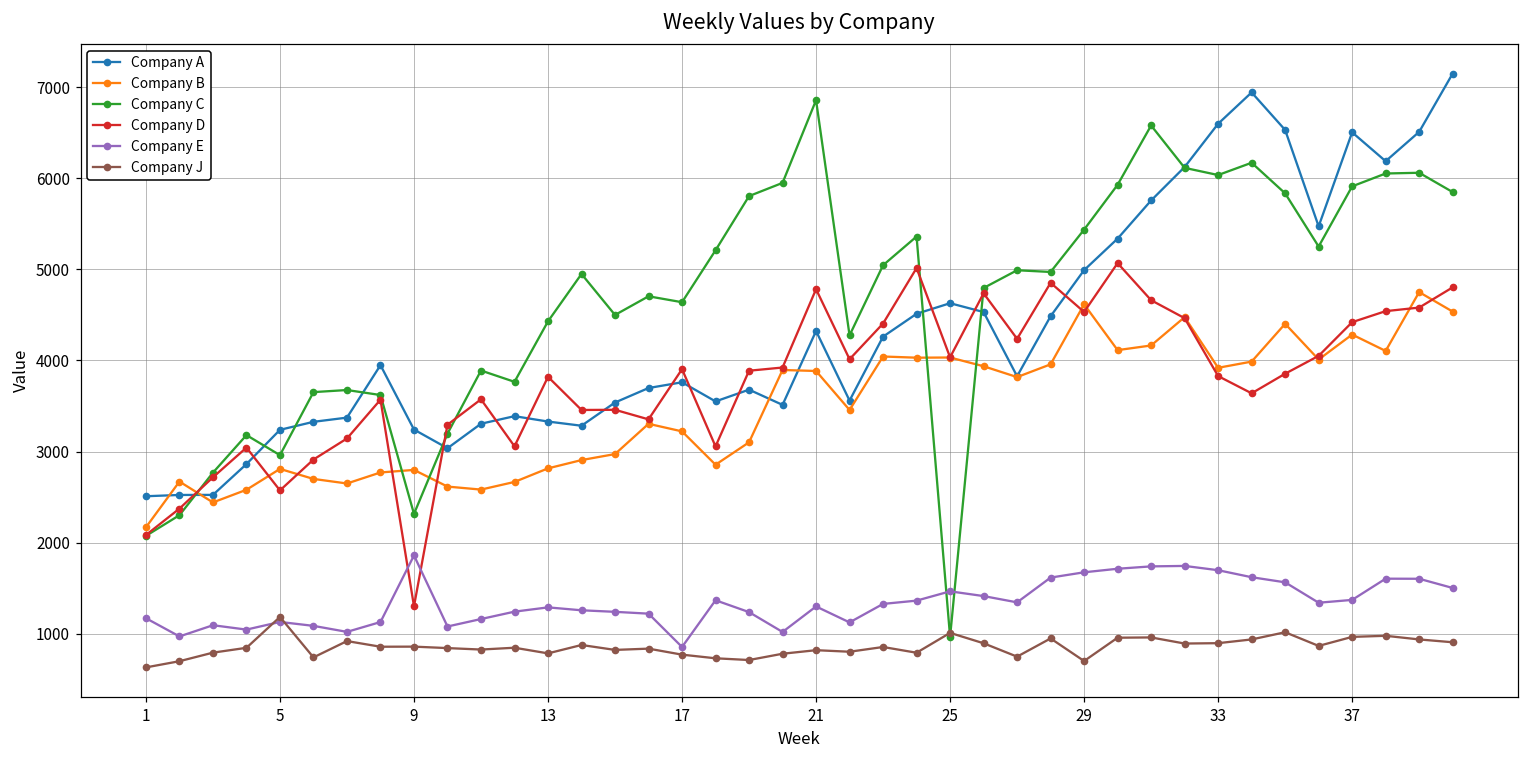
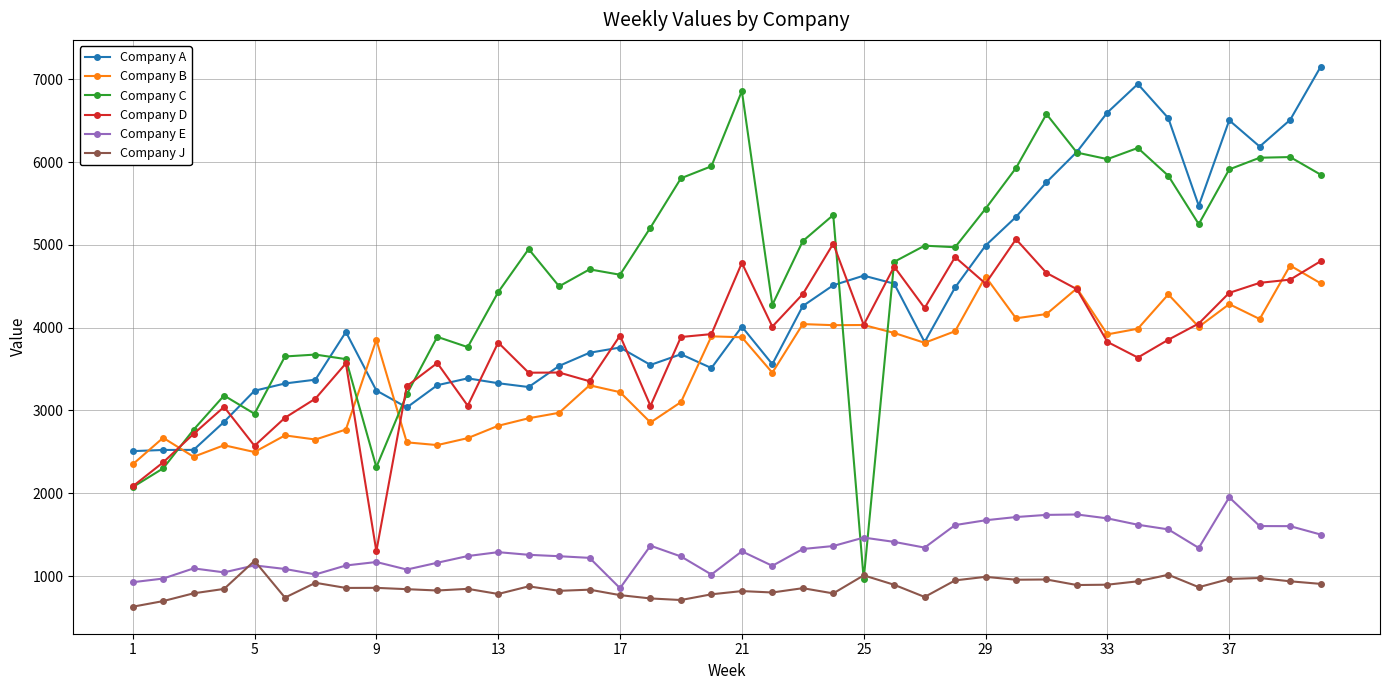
Company B, 1: 2200 -> 2300
Company E, 1: 1200 -> 900
Company B, 5: 2800 -> 2500
Company B, 9: 2800 -> 3900
Company E, 9: 1900 -> 1200
Company A, 21: 4300 -> 4000
Company J, 29: 700 -> 1000
Company E, 37: 1400 -> 2000
